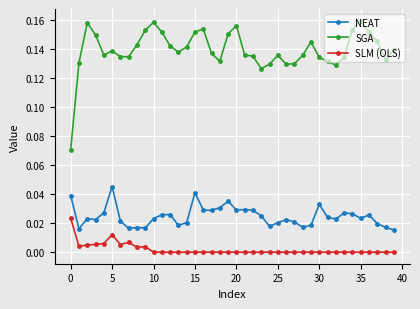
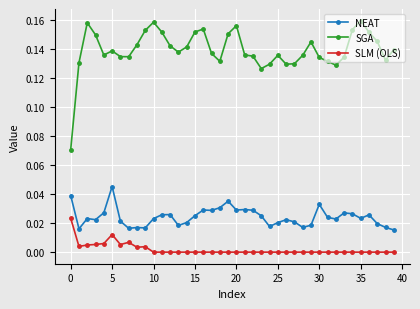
NEAT, 15: 0.041 -> 0.025
